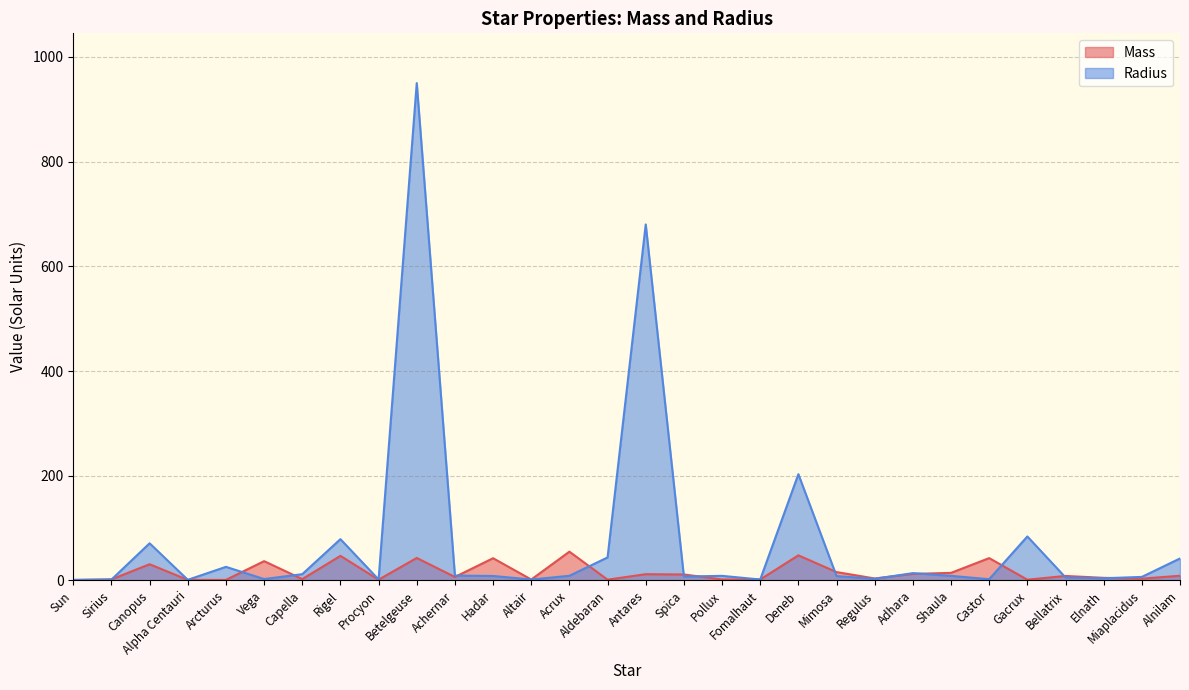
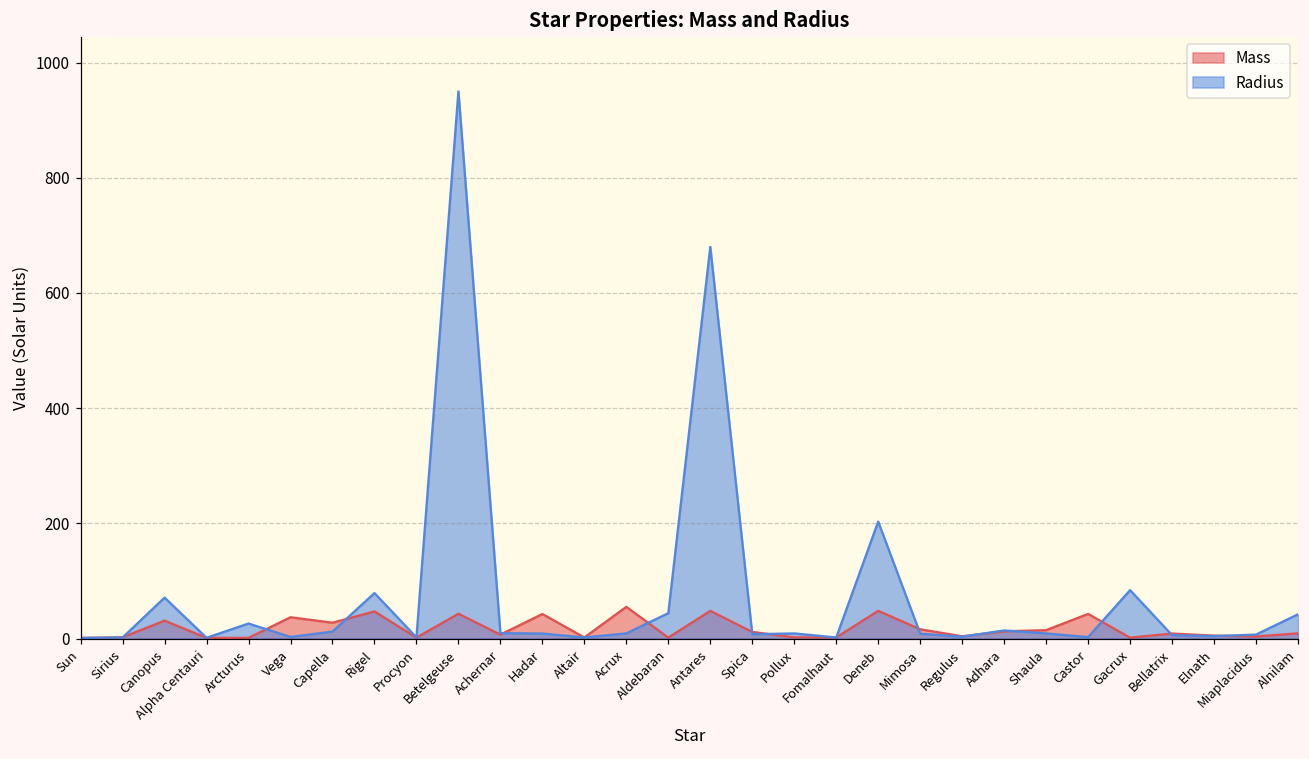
Mass, Capella: 0 -> 30
Mass, Antares: 10 -> 50
